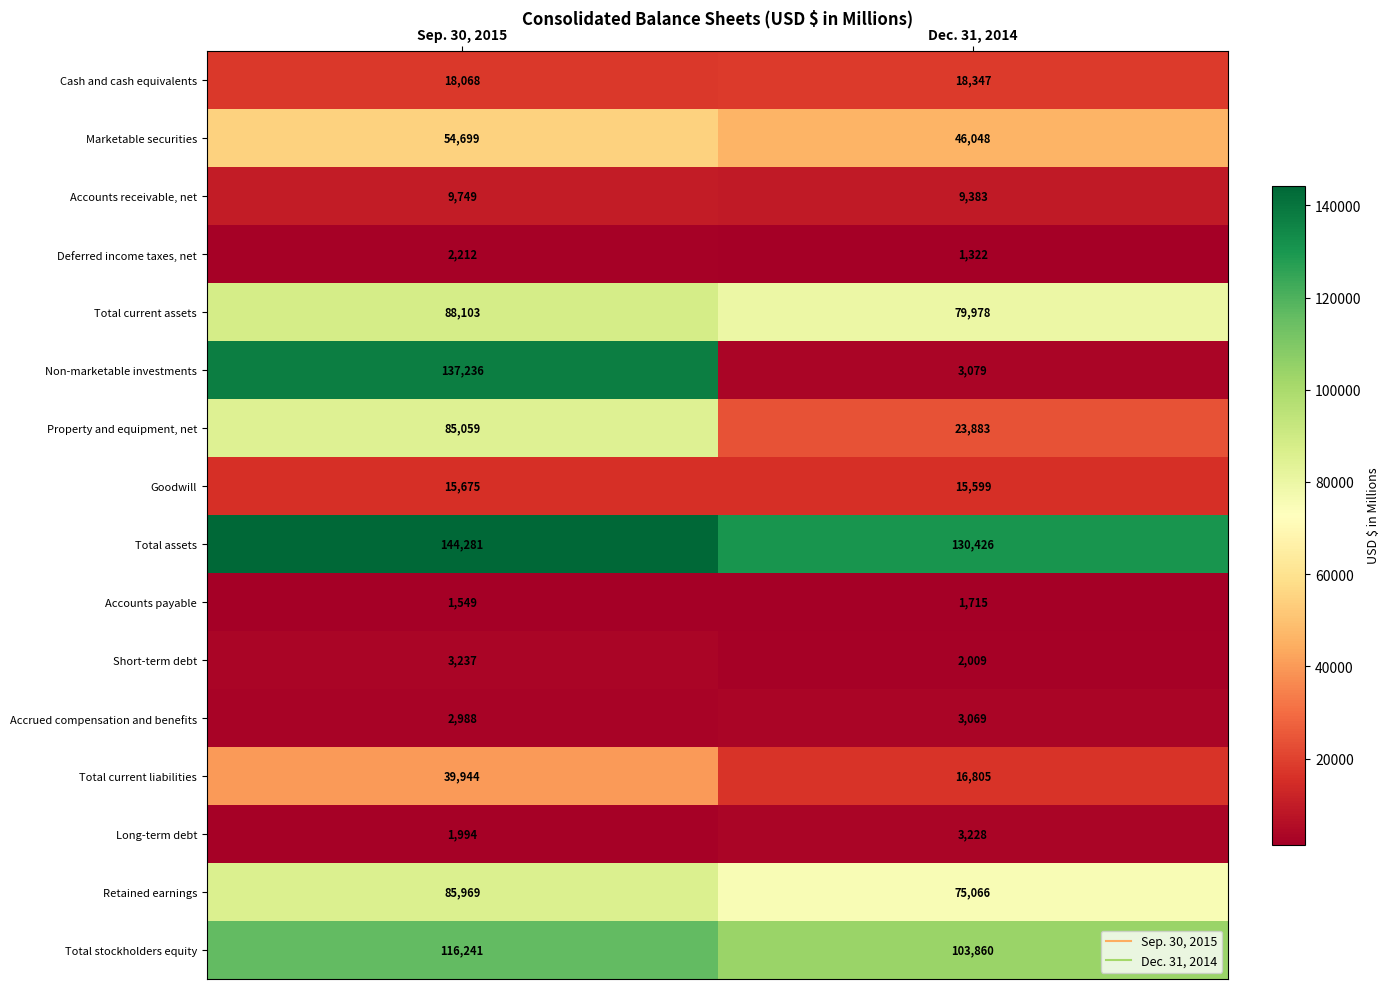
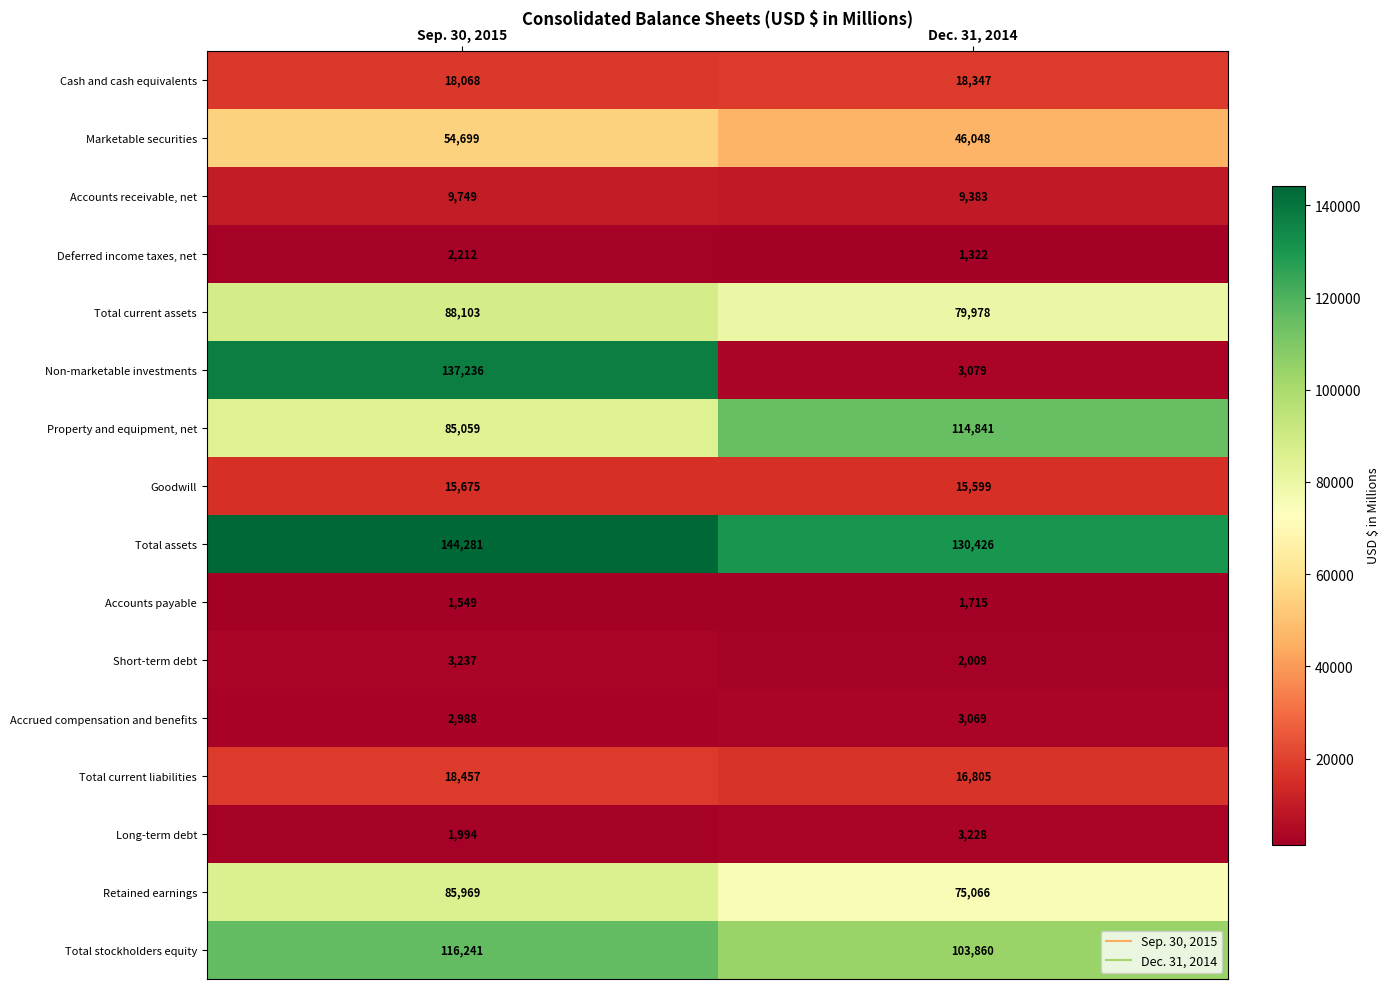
Property and equipment, net, Dec. 31, 2014: 23,883 -> 114,841
Total current liabilities, Sep. 30, 2015: 39,944 -> 18,457
